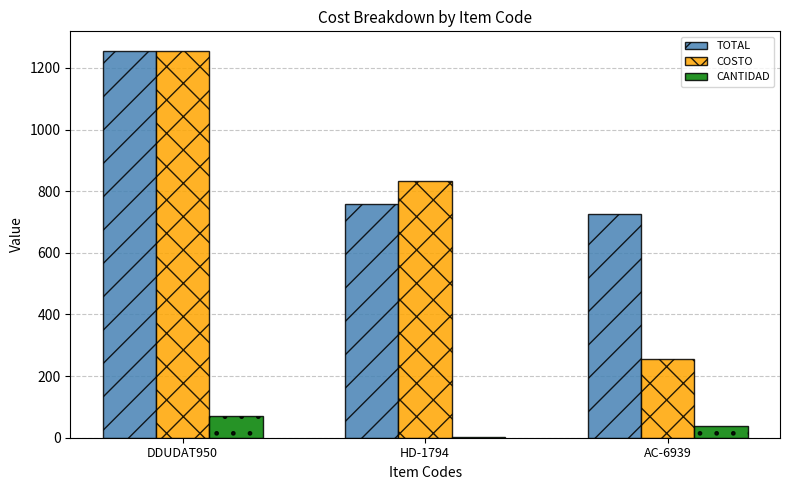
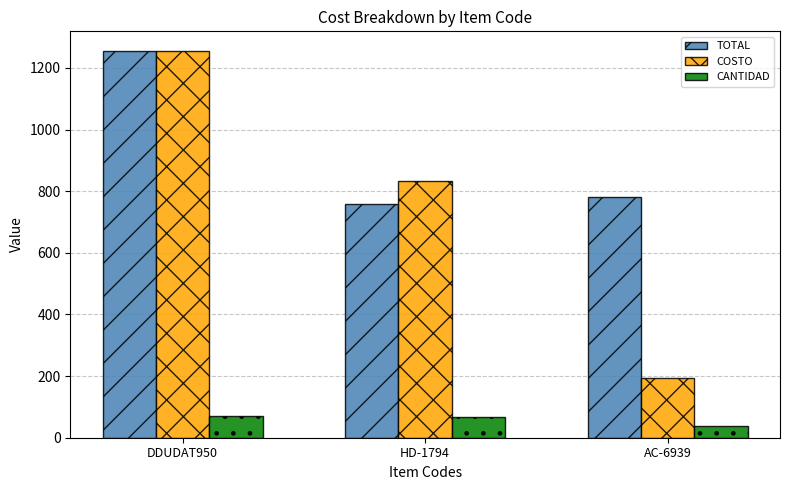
CANTIDAD, HD-1794: 0 -> 70
TOTAL, AC-6939: 730 -> 780
COSTO, AC-6939: 250 -> 190
